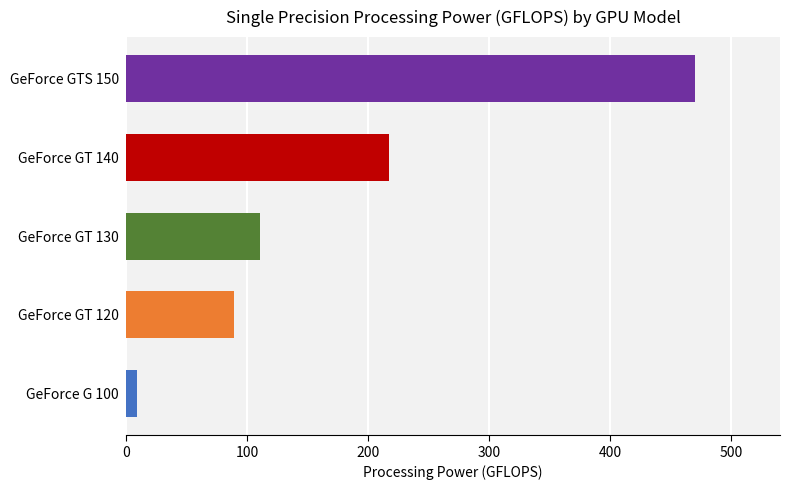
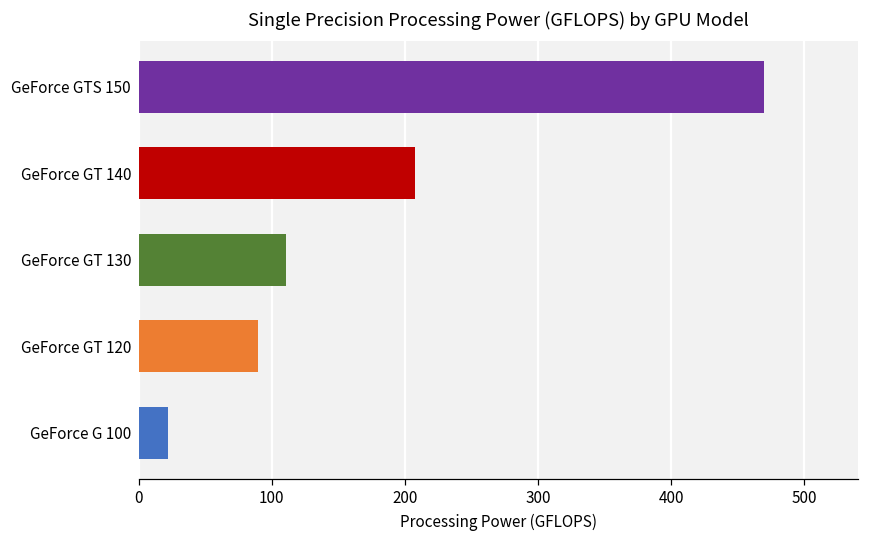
GeForce GT 140: 217 -> 208
GeForce G 100: 9 -> 22
